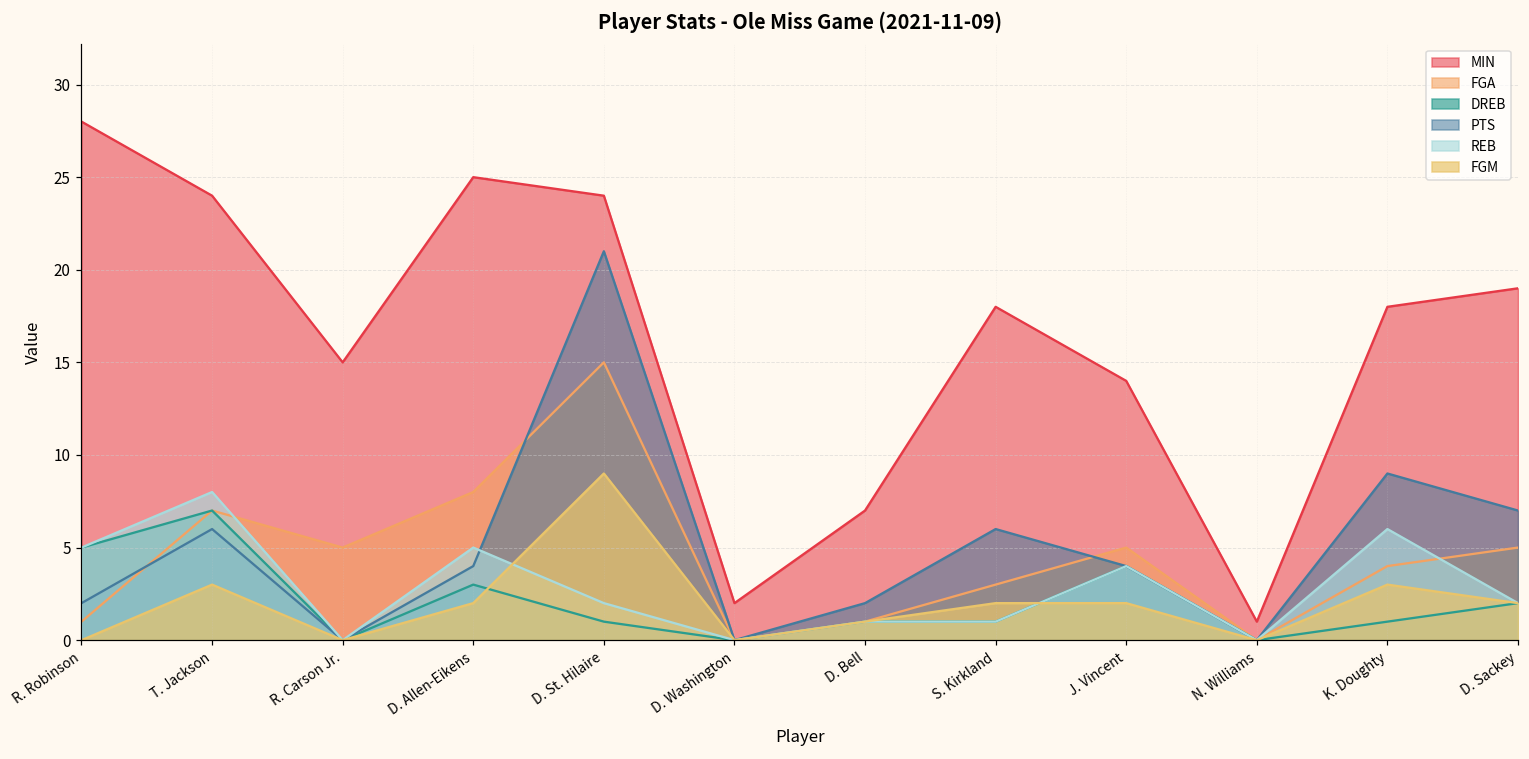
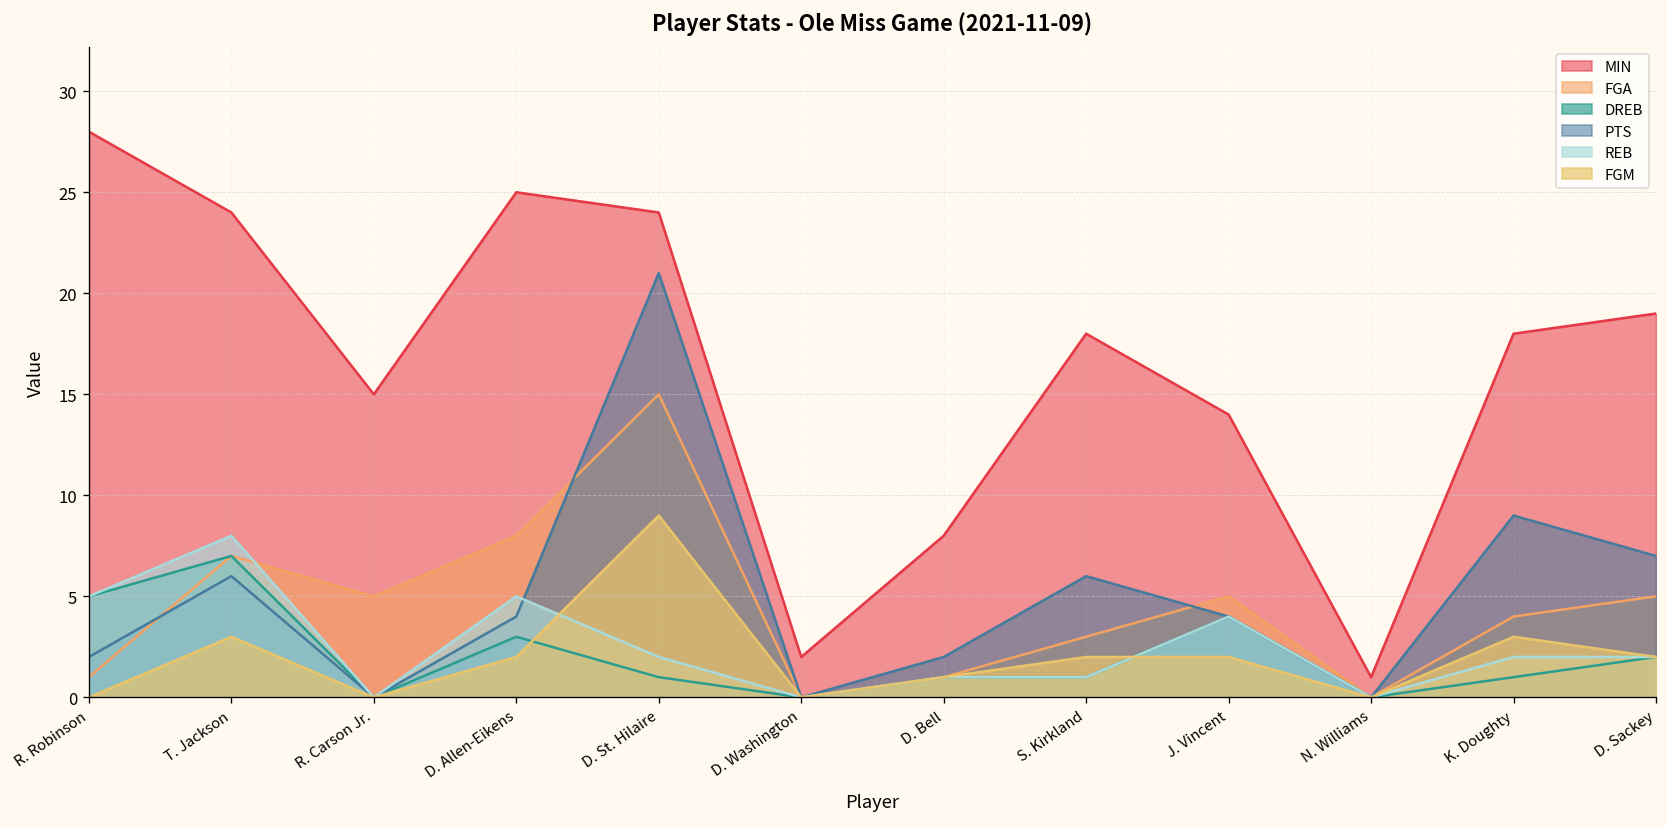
MIN, D. Bell: 7 -> 8
REB, K. Doughty: 6 -> 2
